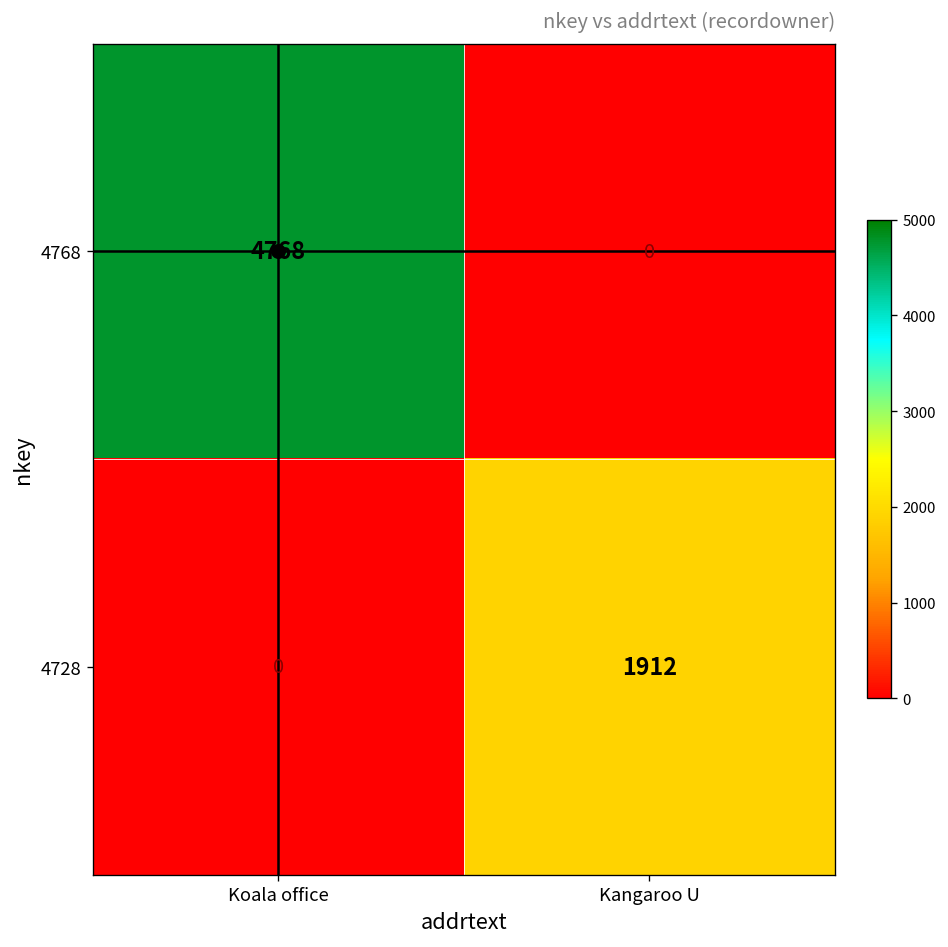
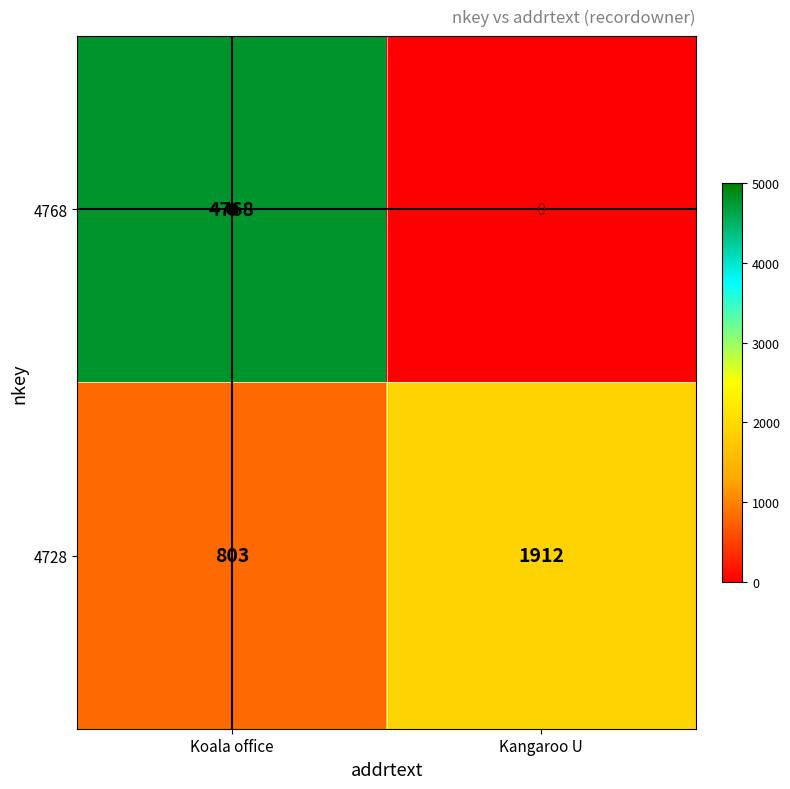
4728, Koala office: 0 -> 803
